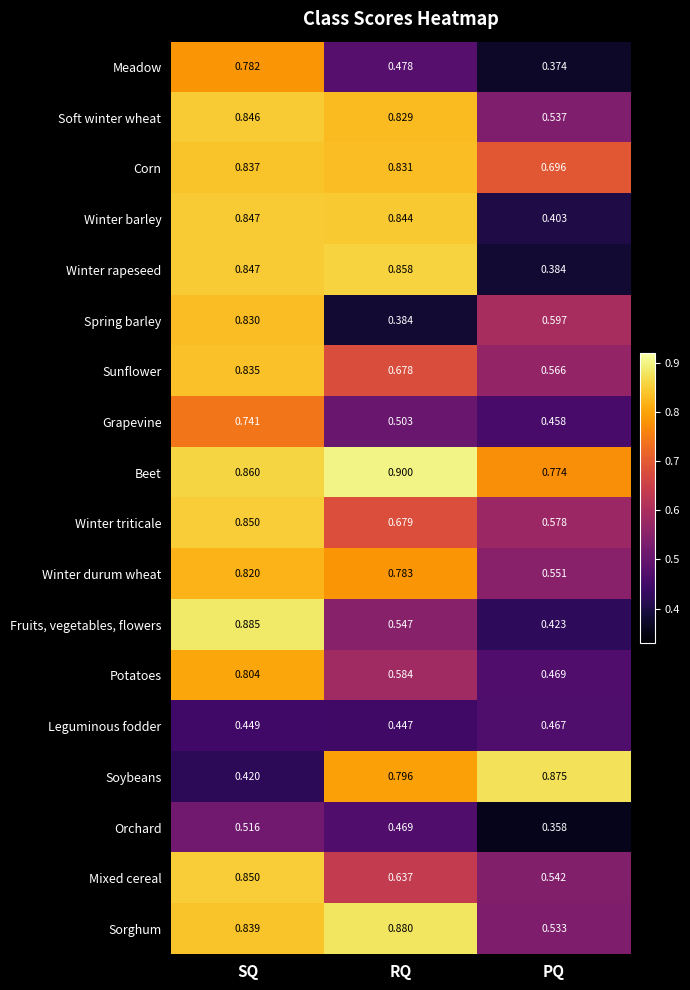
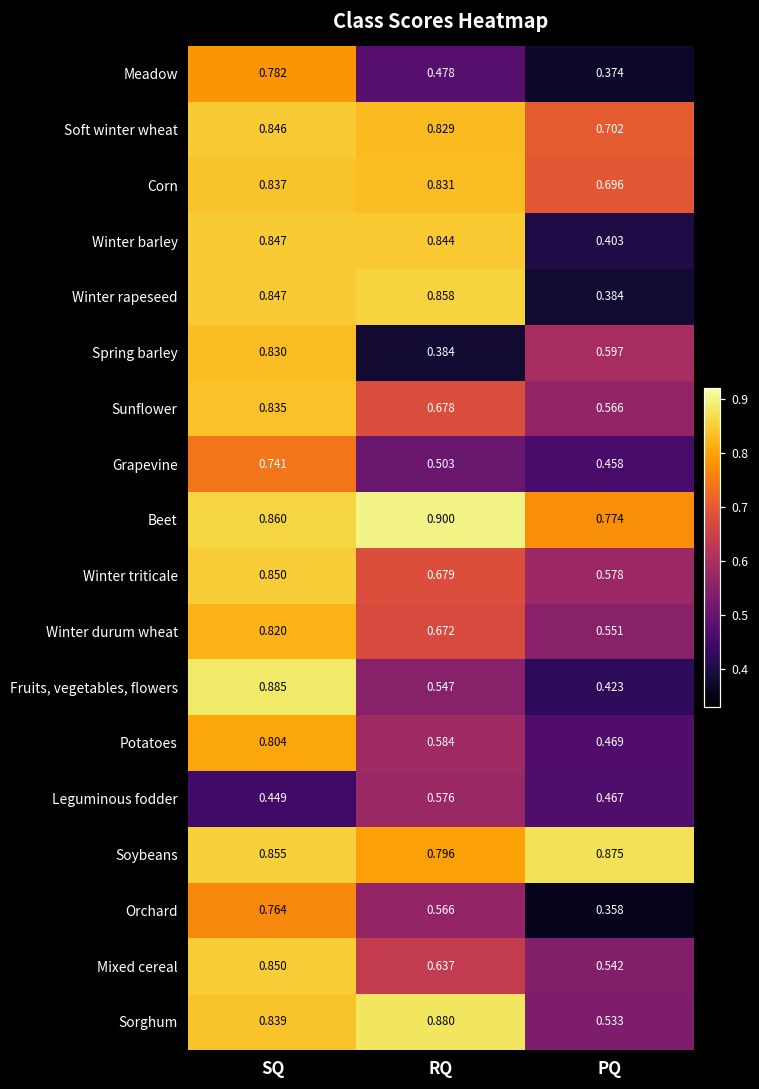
Soft winter wheat, PQ: 0.537 -> 0.702
Winter durum wheat, RQ: 0.783 -> 0.672
Leguminous fodder, RQ: 0.447 -> 0.576
Soybeans, SQ: 0.420 -> 0.855
Orchard, SQ: 0.516 -> 0.764
Orchard, RQ: 0.469 -> 0.566
